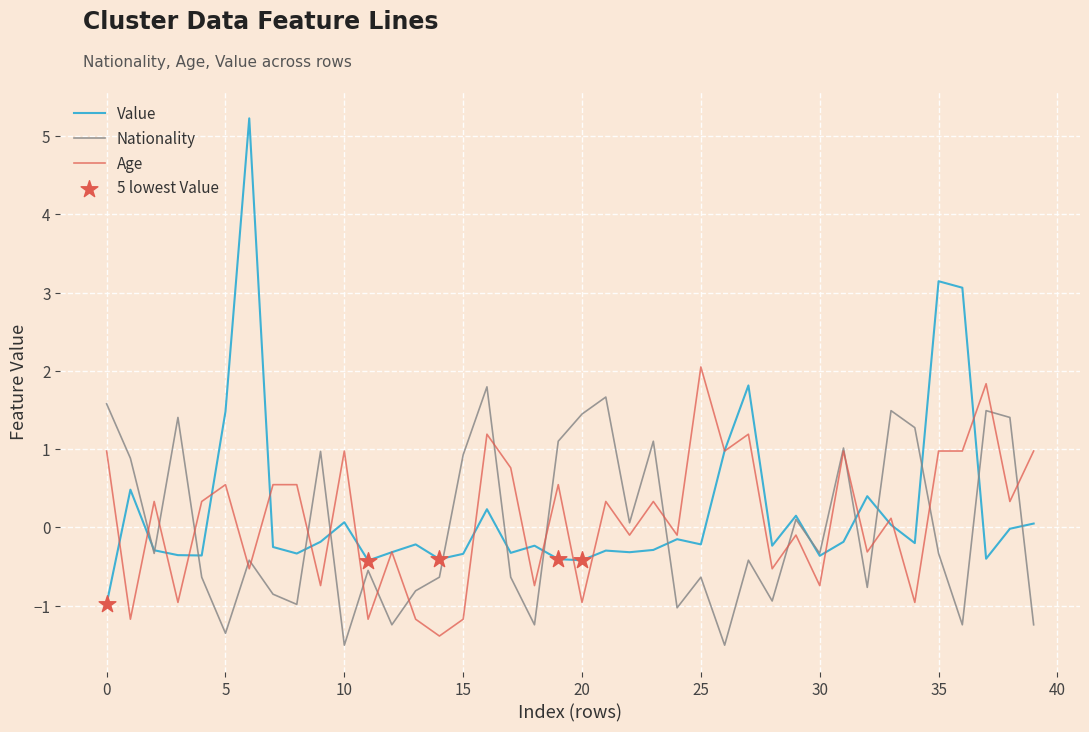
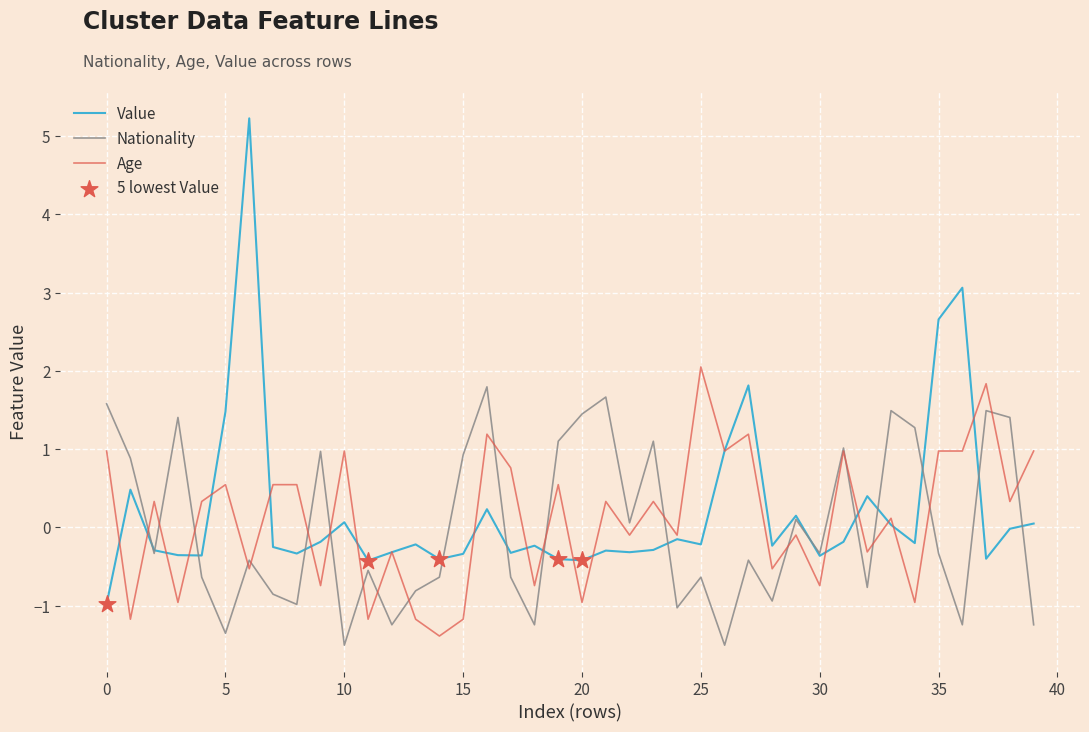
Value, 35: 3.1 -> 2.7
